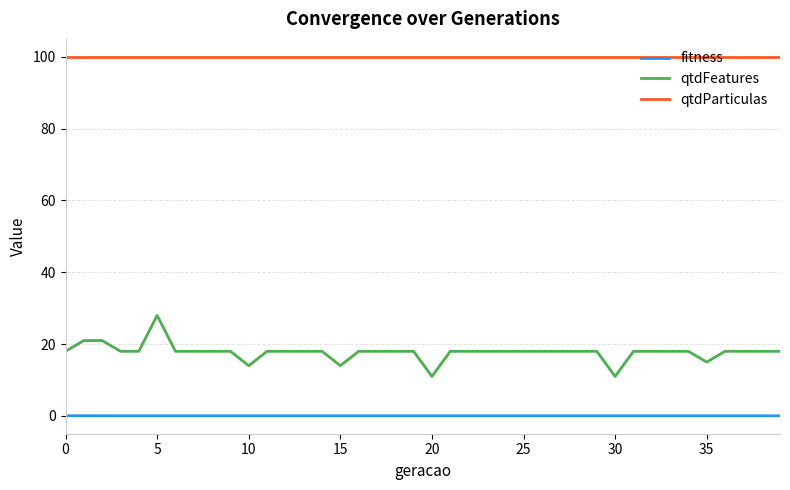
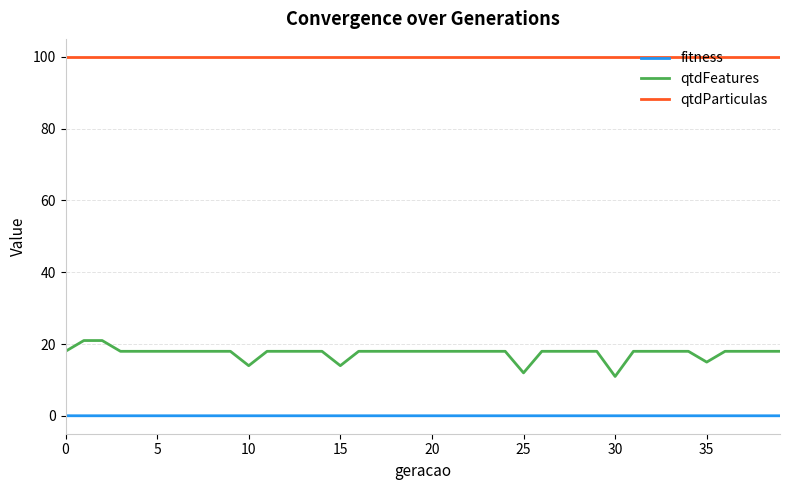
qtdFeatures, 5: 28 -> 18
qtdFeatures, 20: 11 -> 18
qtdFeatures, 25: 18 -> 12
